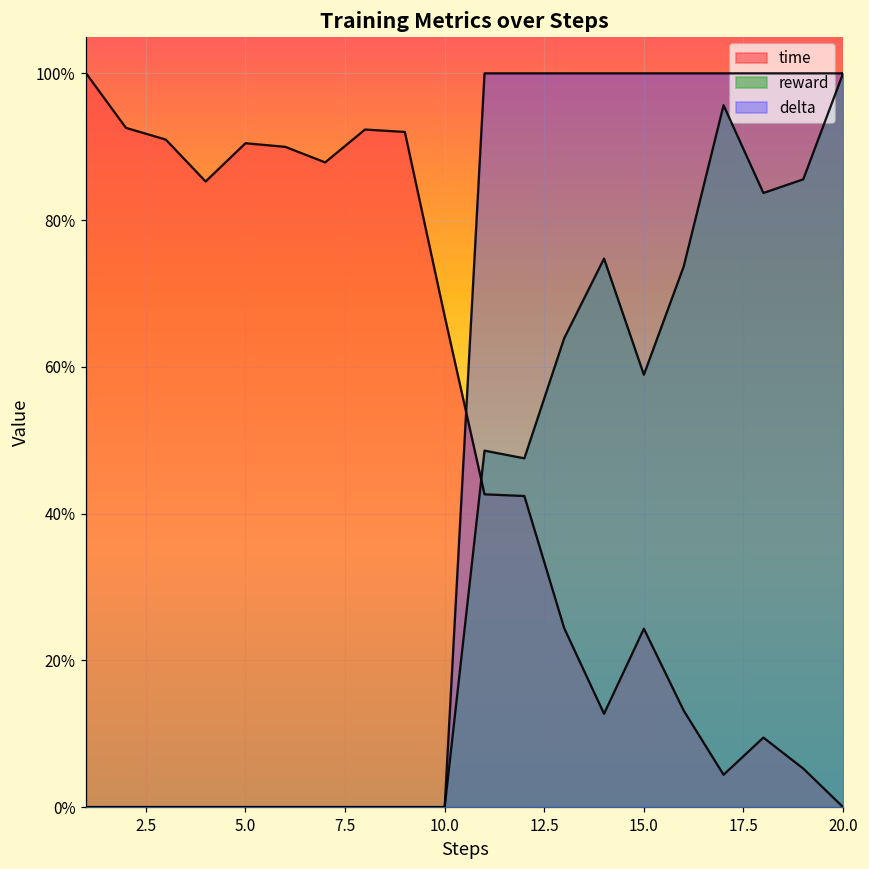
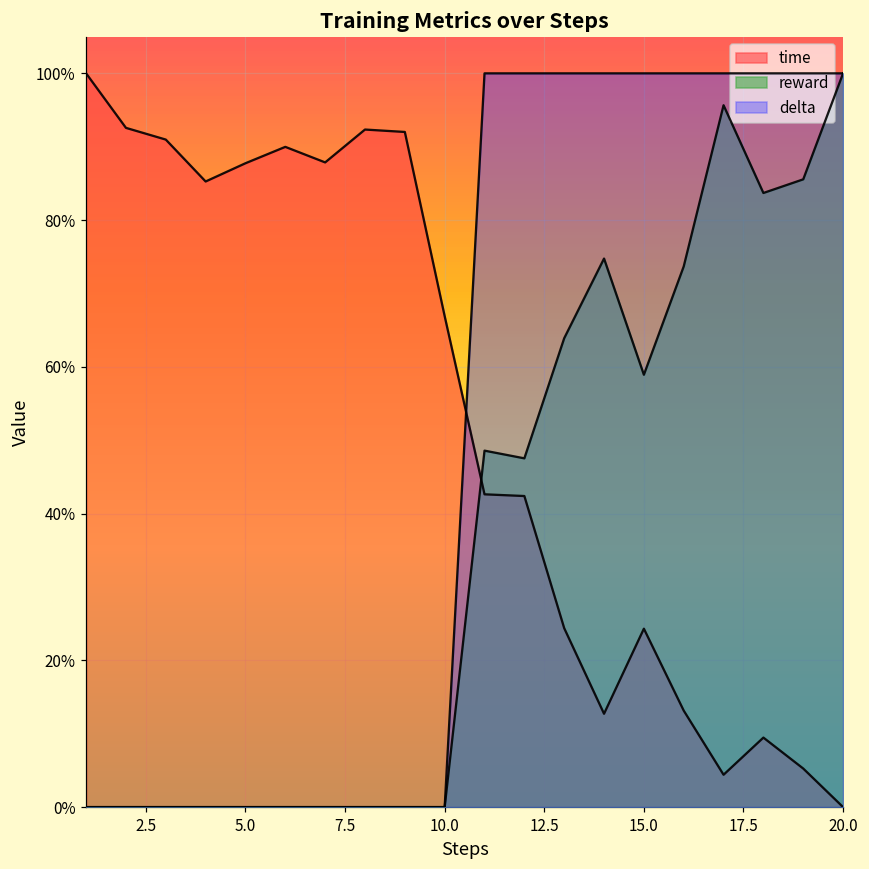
time, 5.0: 90% -> 88%
